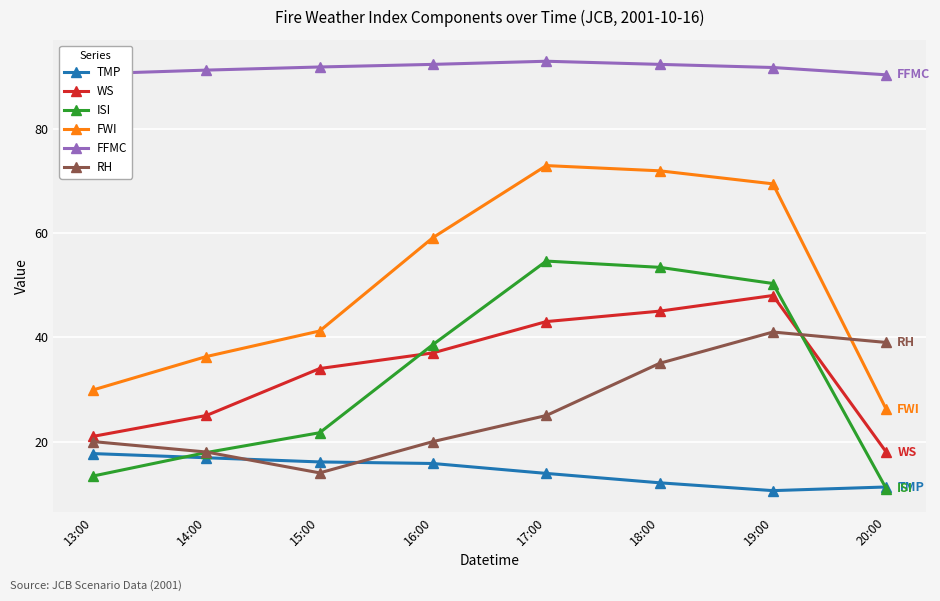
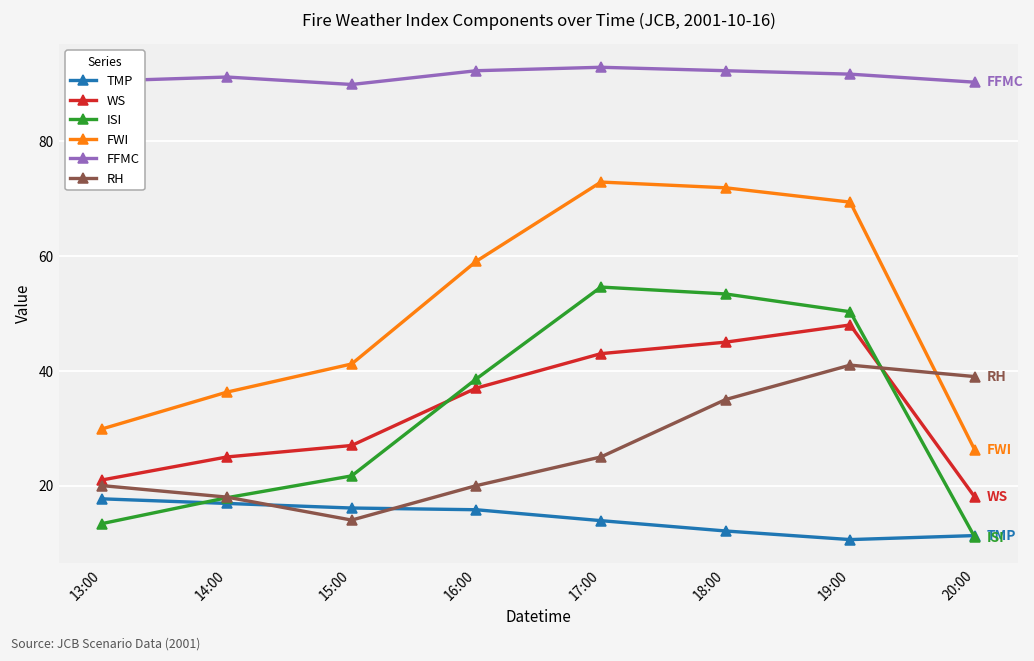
WS, 15:00: 34 -> 27
FFMC, 15:00: 92 -> 90
